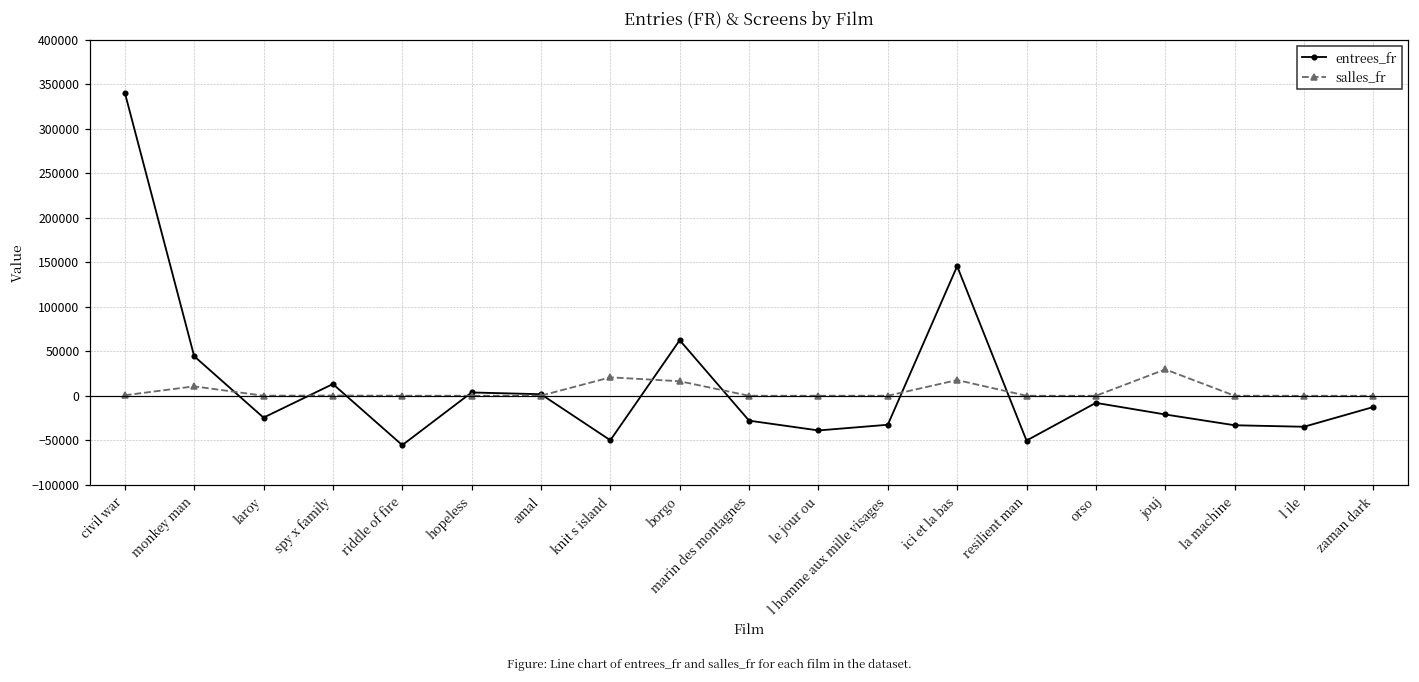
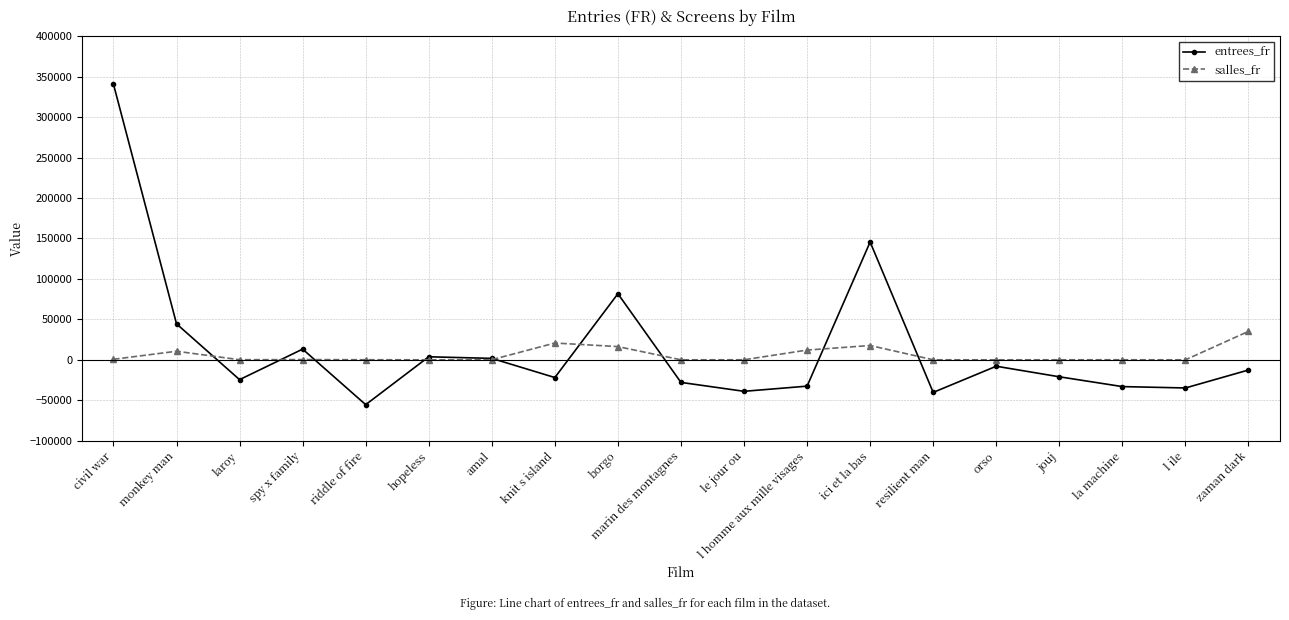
entrees_fr, knit s island: -50000 -> -20000
entrees_fr, borgo: 60000 -> 80000
salles_fr, l homme aux mille visages: 0 -> 10000
entrees_fr, resilient man: -50000 -> -40000
salles_fr, jouj: 30000 -> 0
salles_fr, zaman dark: 0 -> 40000
